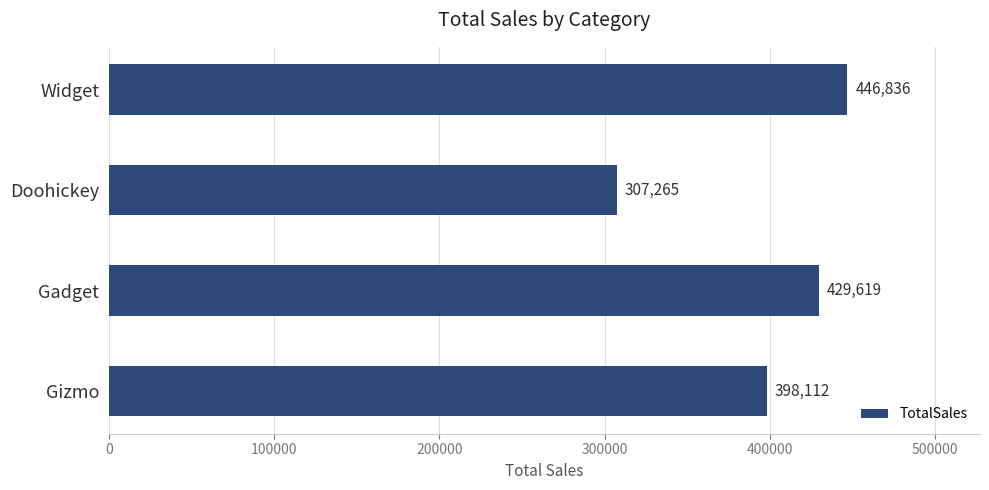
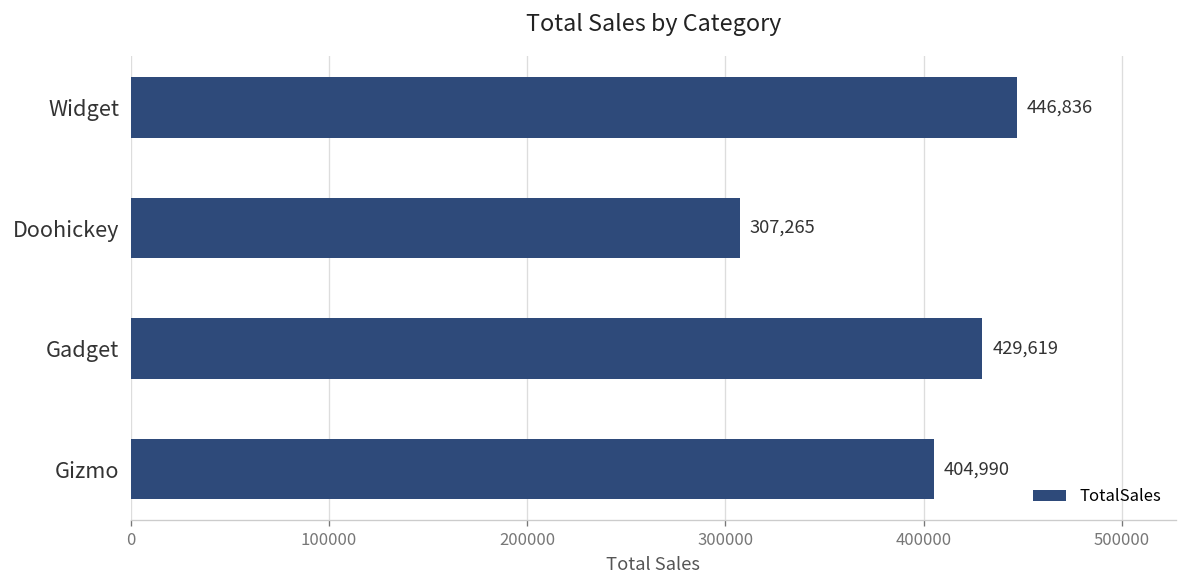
Gizmo: 398,112 -> 404,990
